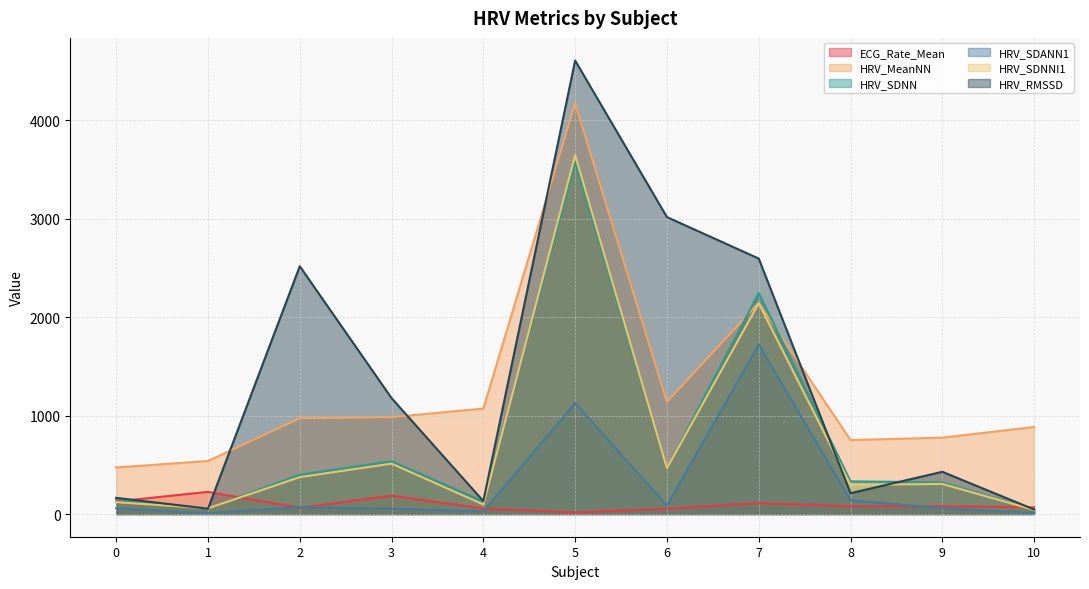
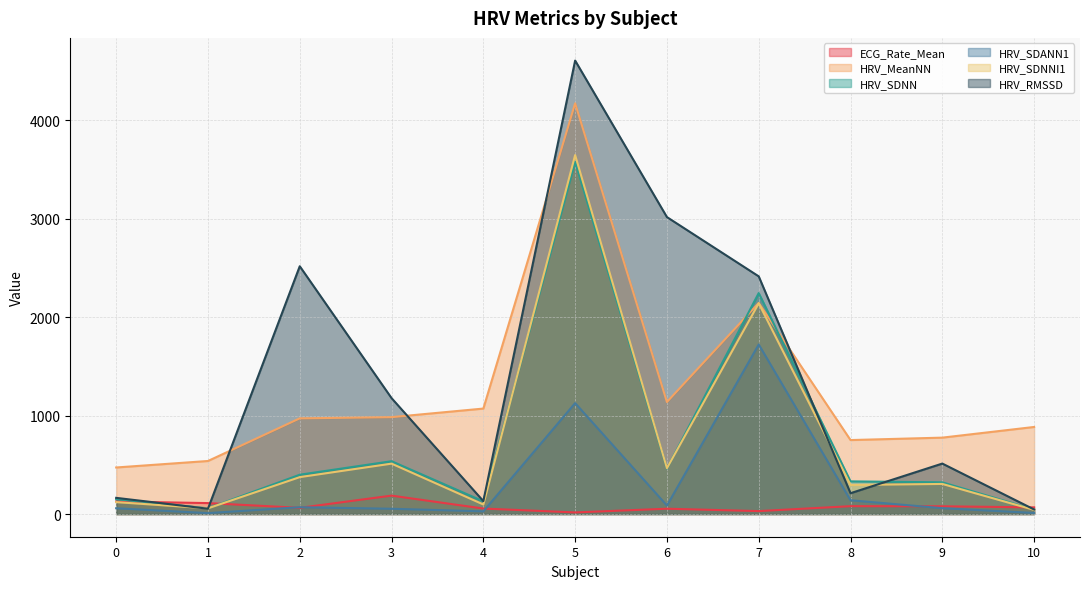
ECG_Rate_Mean, 1: 200 -> 100
ECG_Rate_Mean, 7: 100 -> 0
HRV_RMSSD, 7: 2600 -> 2400
HRV_RMSSD, 9: 400 -> 500
